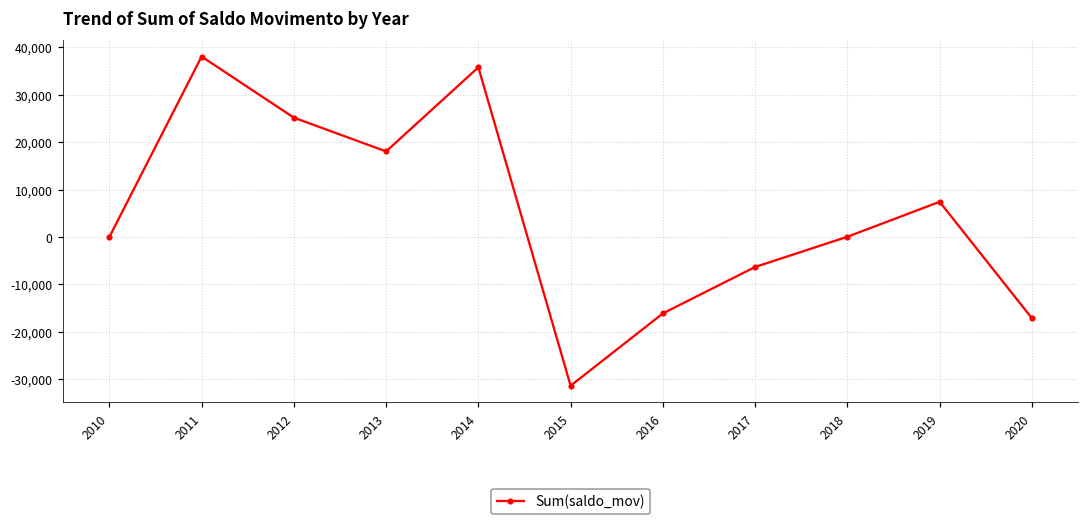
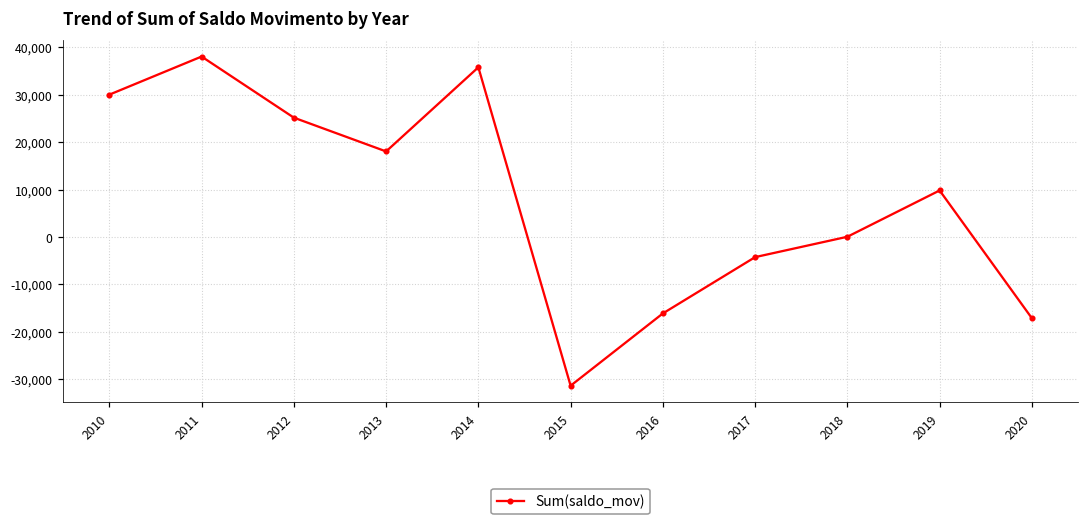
2010: 0 -> 30,000
2017: -6,000 -> -4,000
2019: 7,000 -> 10,000
